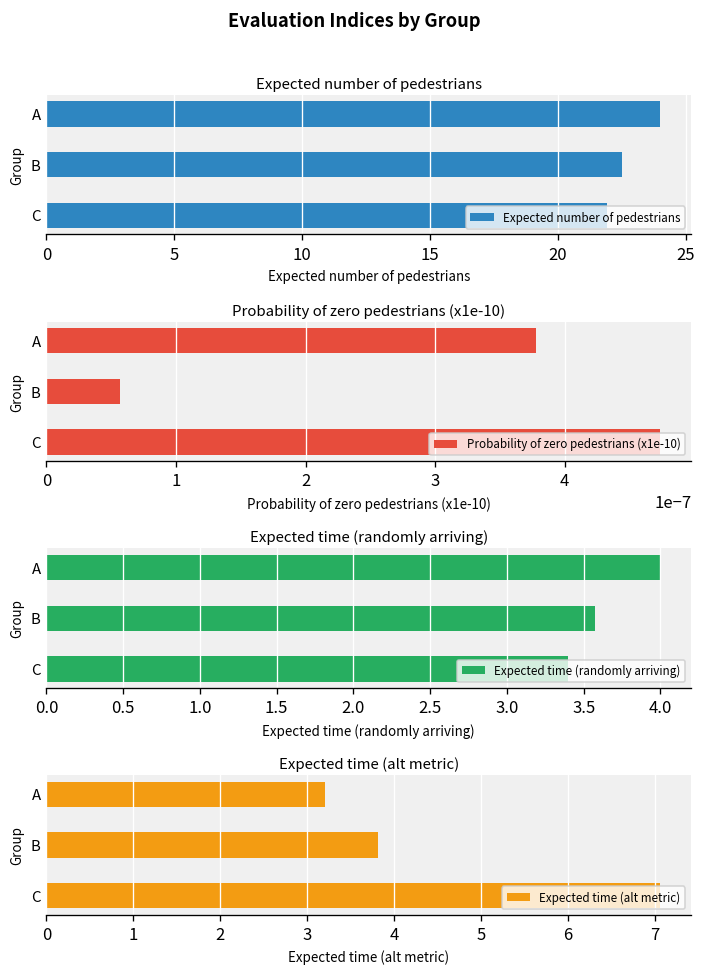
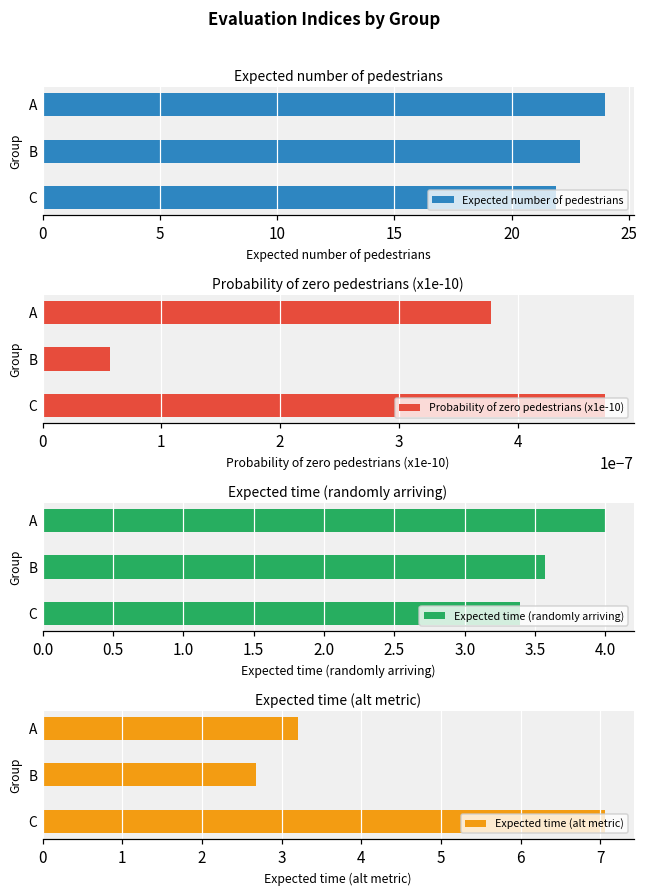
Expected number of pedestrians, B: 22.5 -> 22.9
Expected time (alt metric), B: 3.8 -> 2.7
